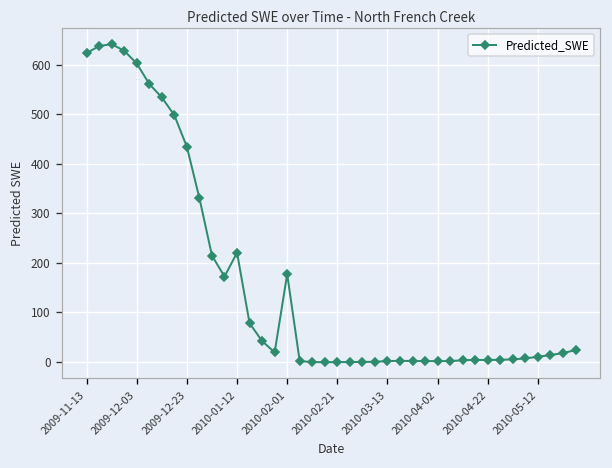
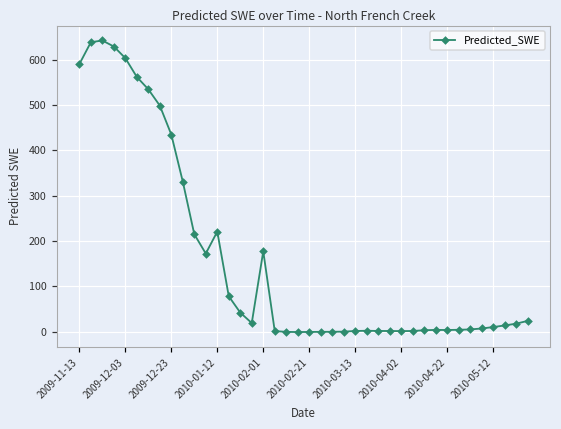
2009-11-13: 620 -> 590
